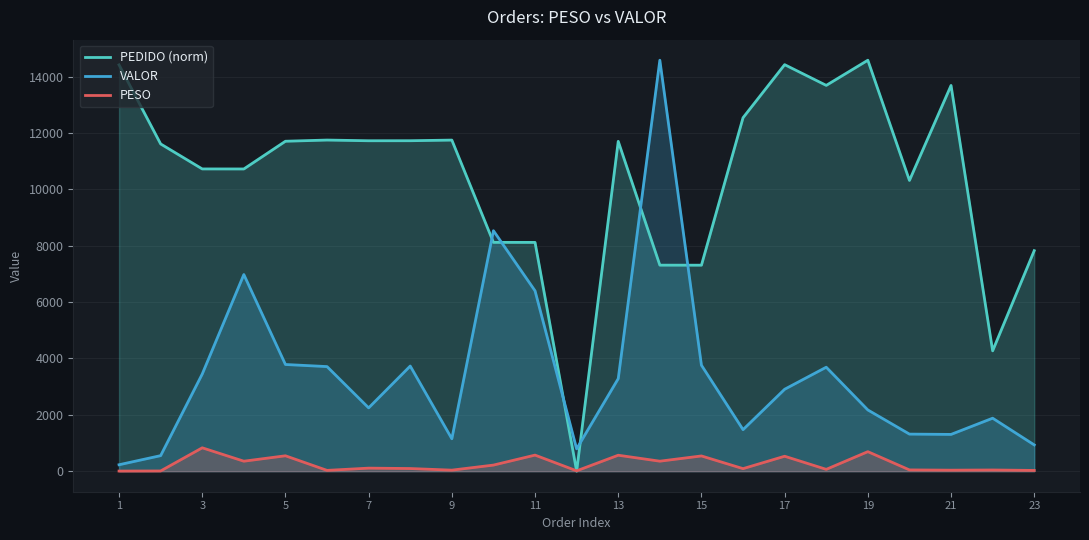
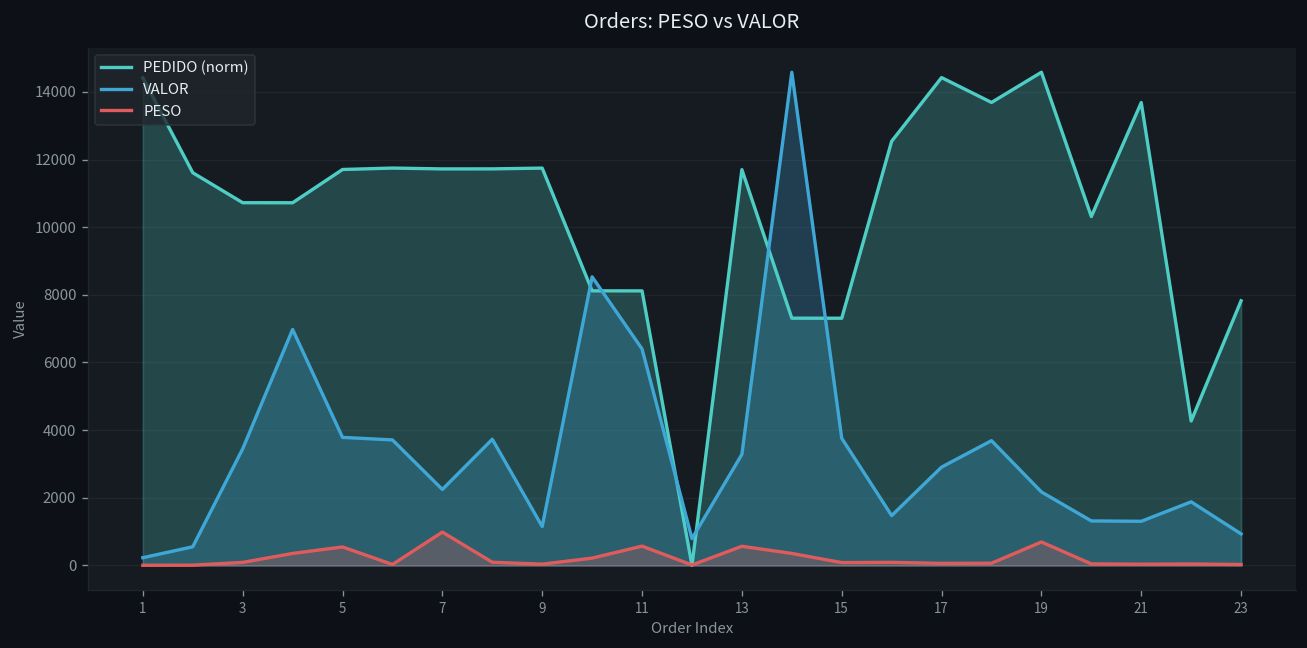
PESO, 3: 800 -> 100
PESO, 7: 100 -> 1000
PESO, 15: 500 -> 100
PESO, 17: 500 -> 100
